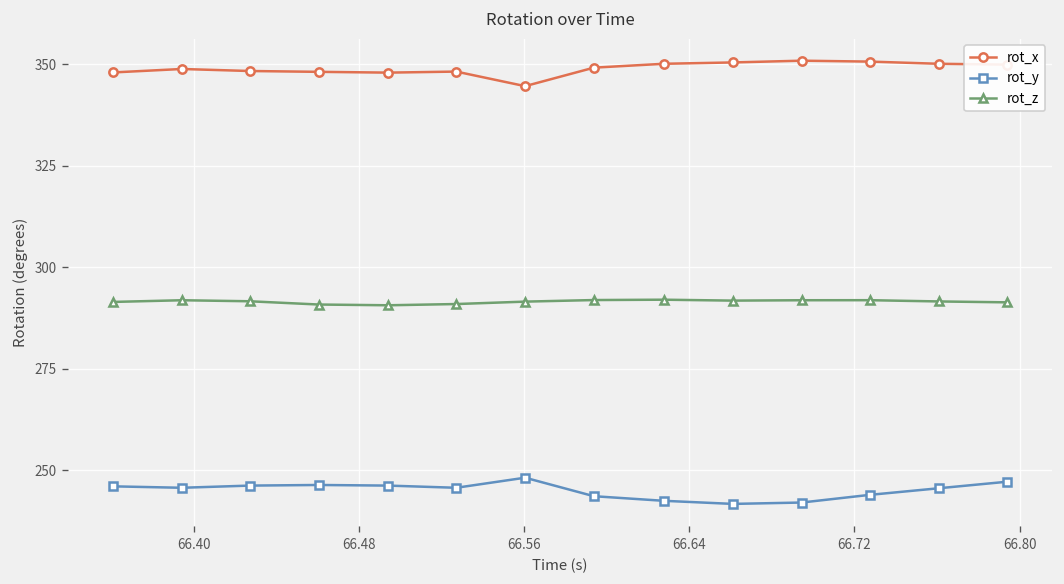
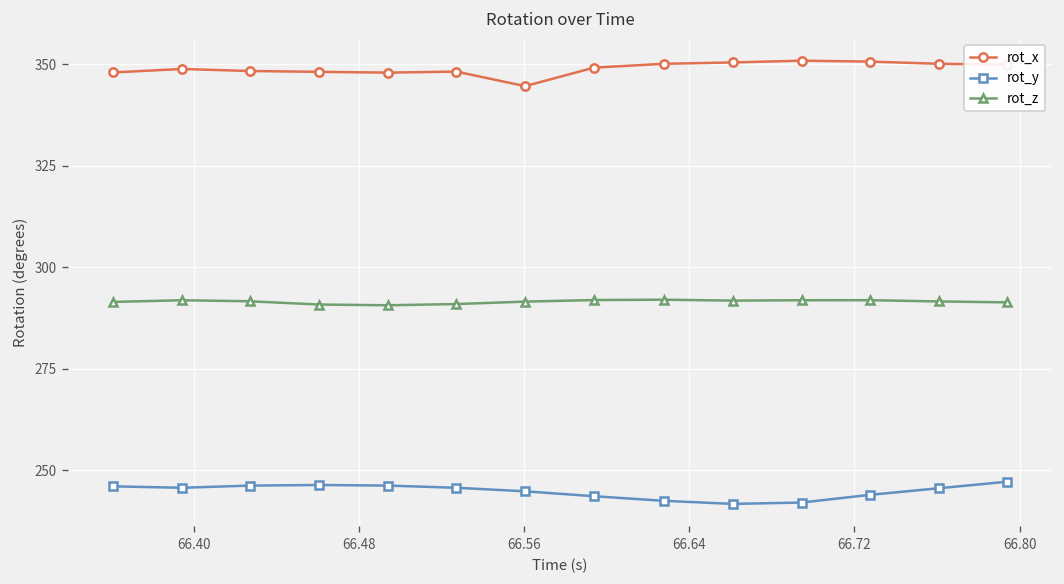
rot_y, 66.56: 248 -> 245
